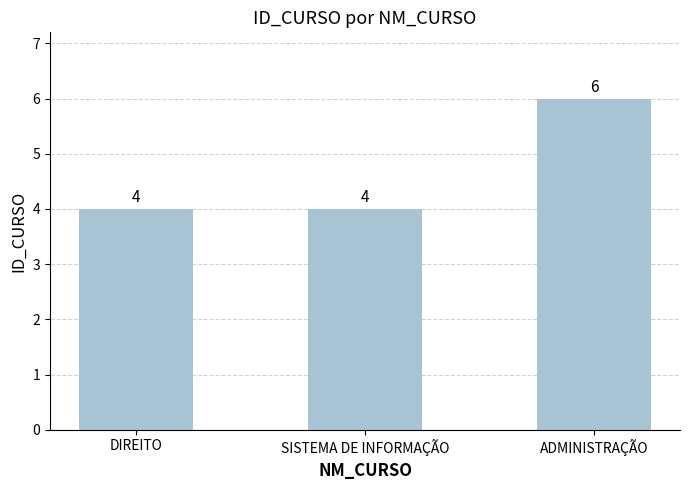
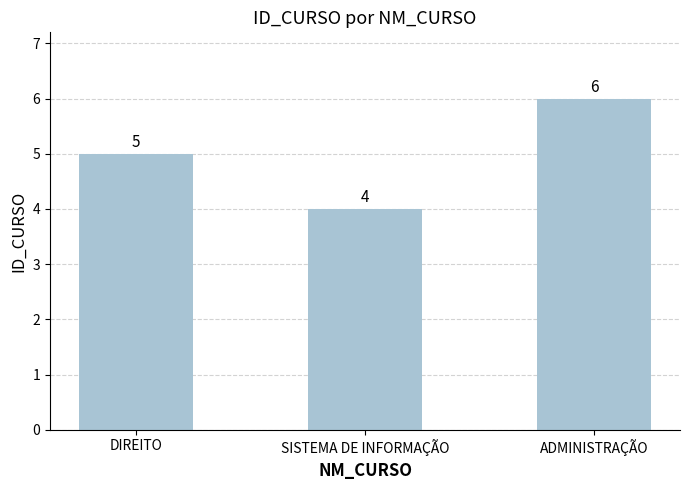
DIREITO: 4 -> 5
